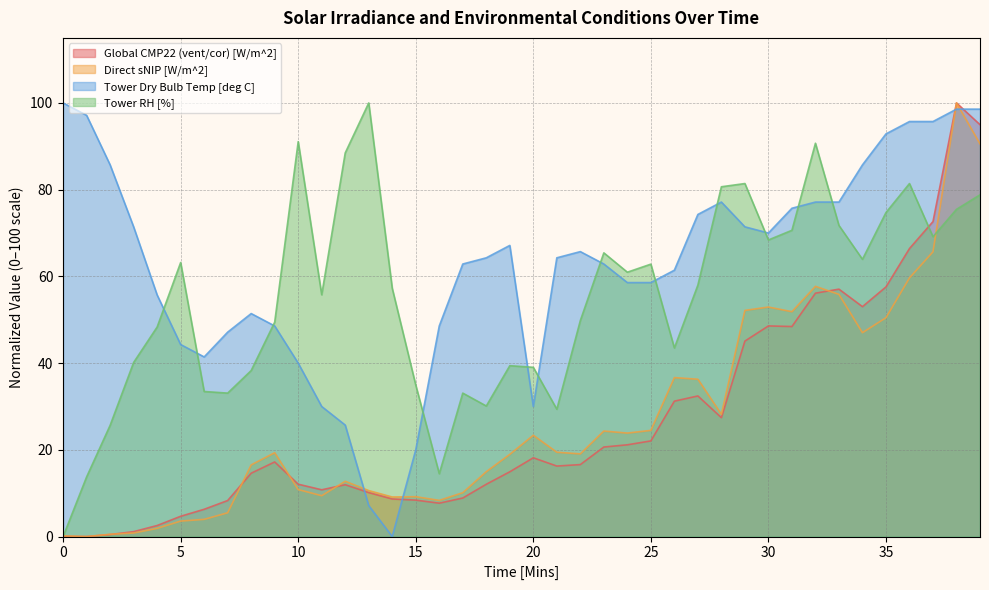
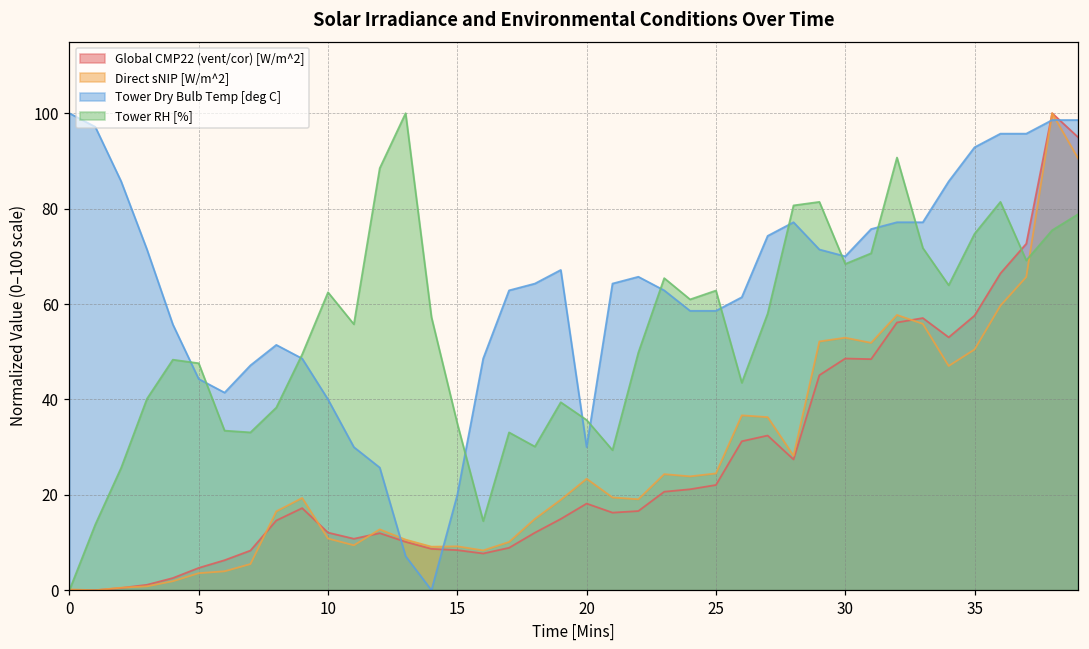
Tower RH [%], 5: 63 -> 48
Tower RH [%], 10: 91 -> 62
Tower RH [%], 20: 39 -> 36
